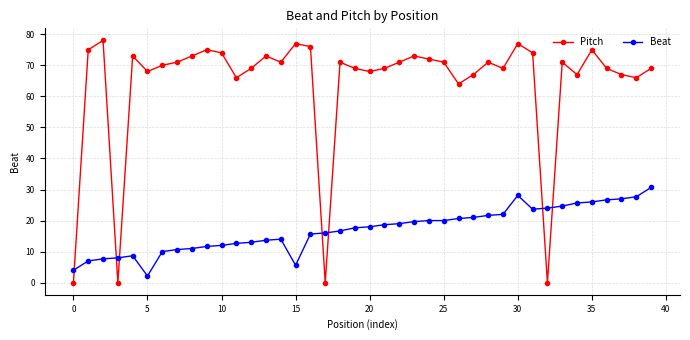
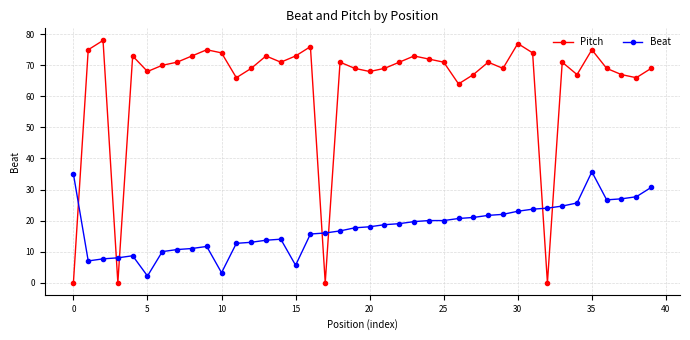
Beat, 0: 4 -> 35
Beat, 10: 12 -> 3
Pitch, 15: 77 -> 73
Beat, 30: 28 -> 23
Beat, 35: 26 -> 36
